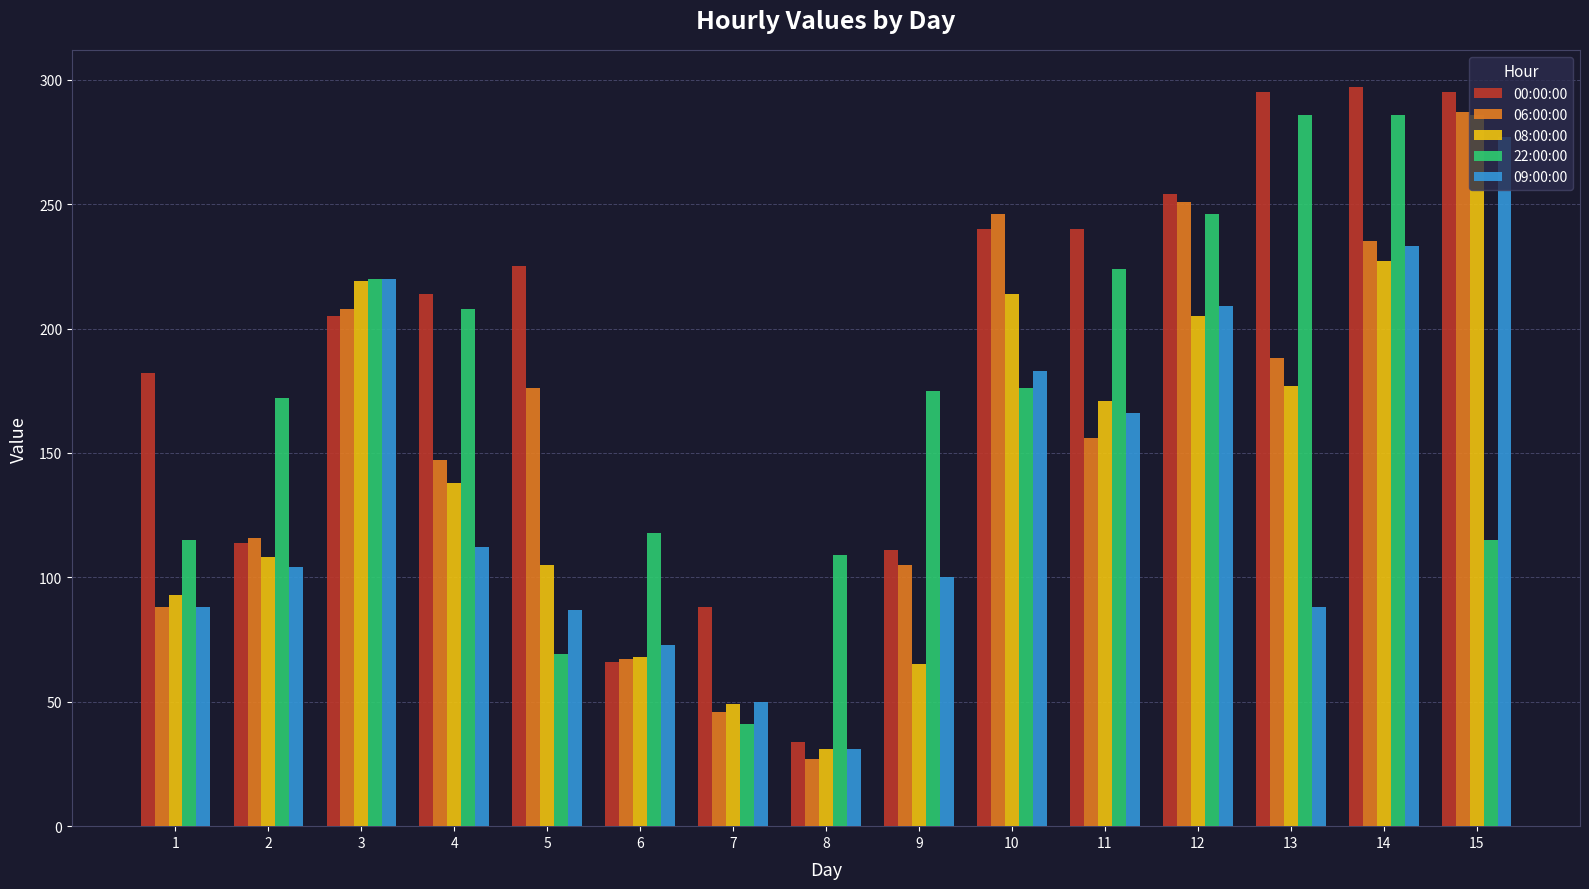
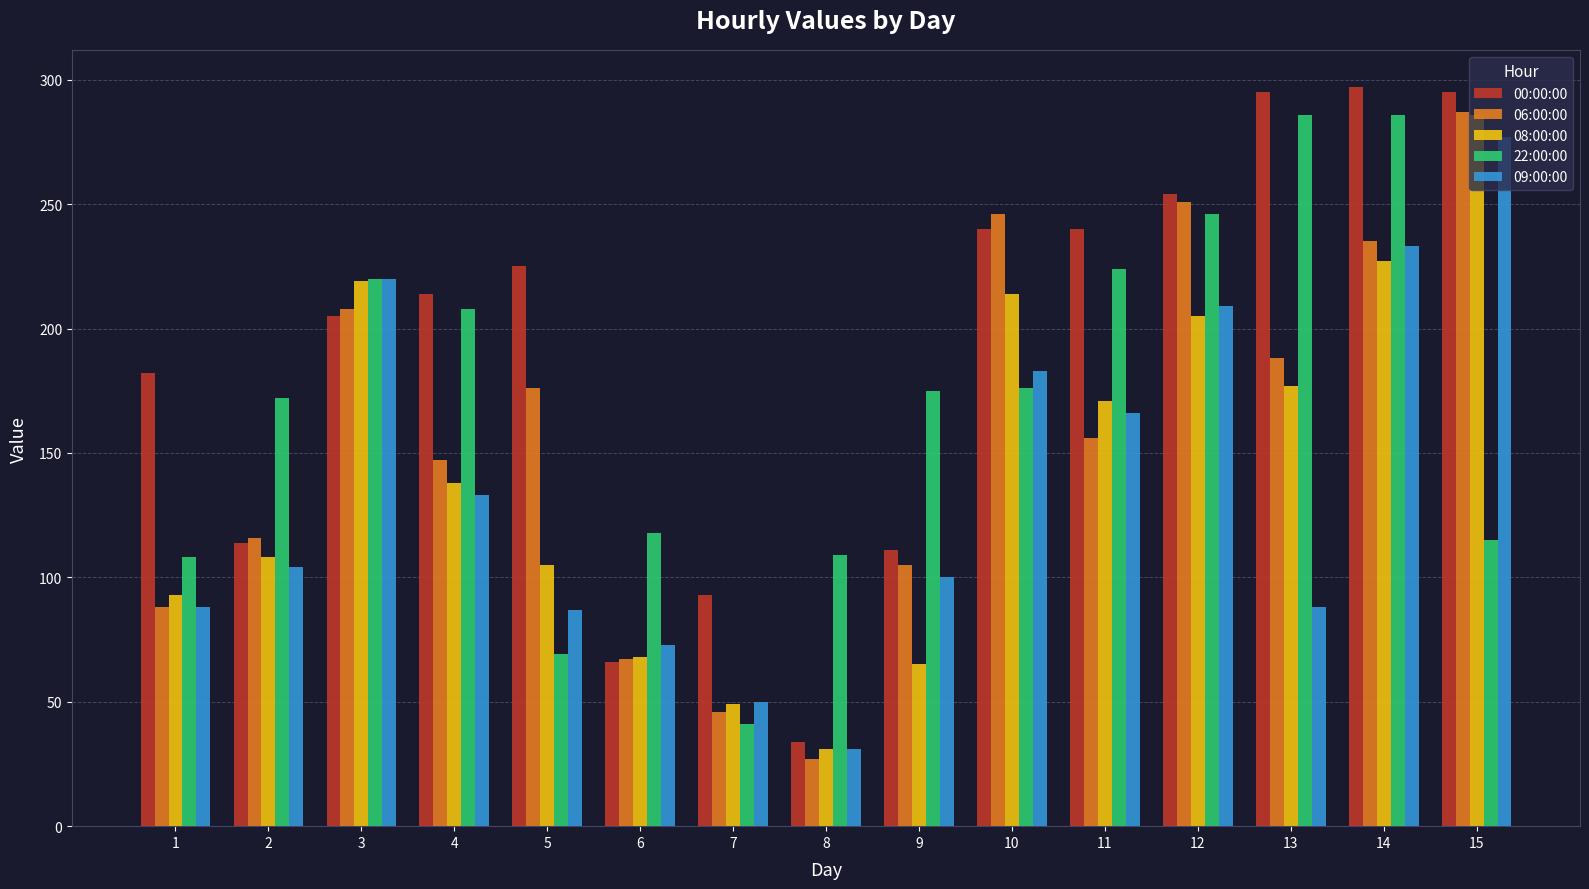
22:00:00, 1: 115 -> 108
09:00:00, 4: 112 -> 133
00:00:00, 7: 88 -> 93
